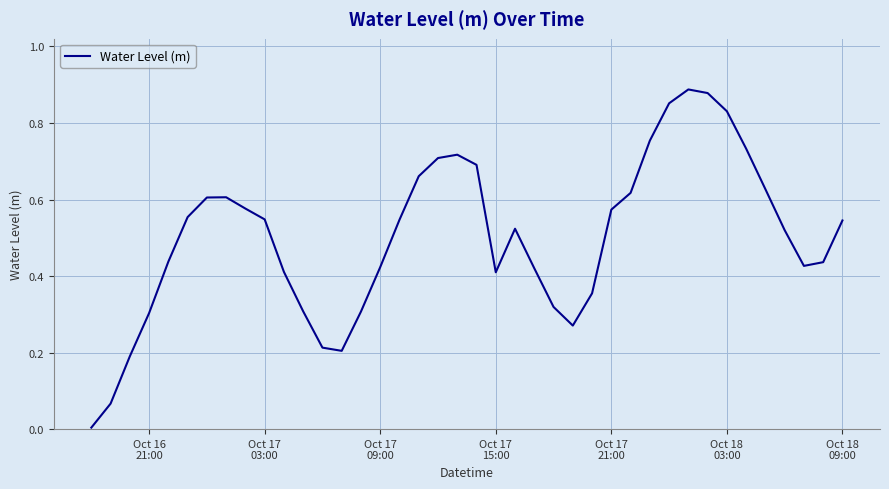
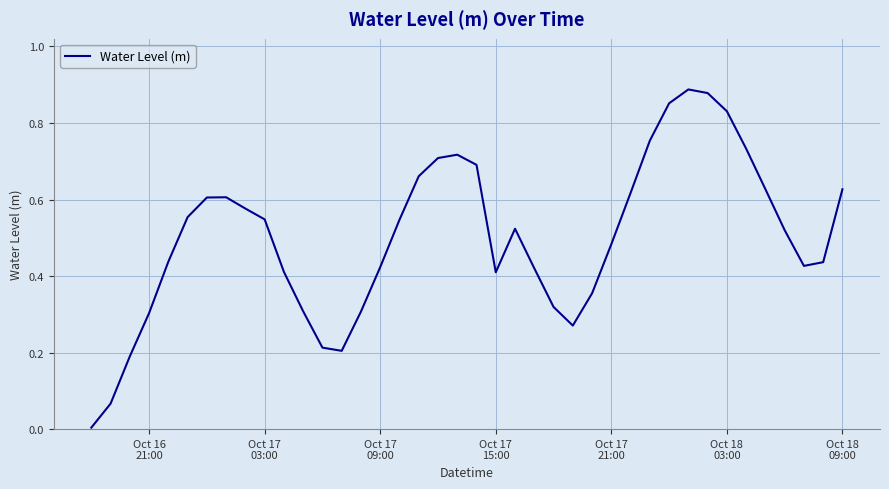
Oct 17 21:00: 0.57 -> 0.48
Oct 18 09:00: 0.55 -> 0.63
